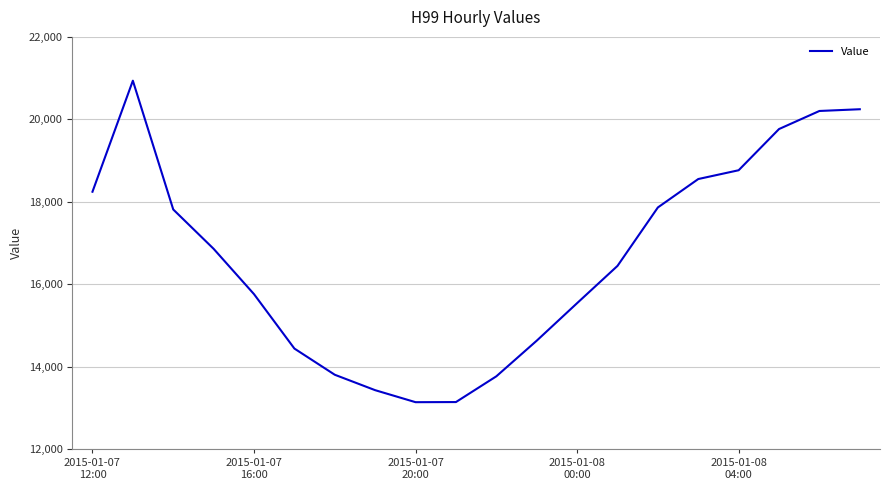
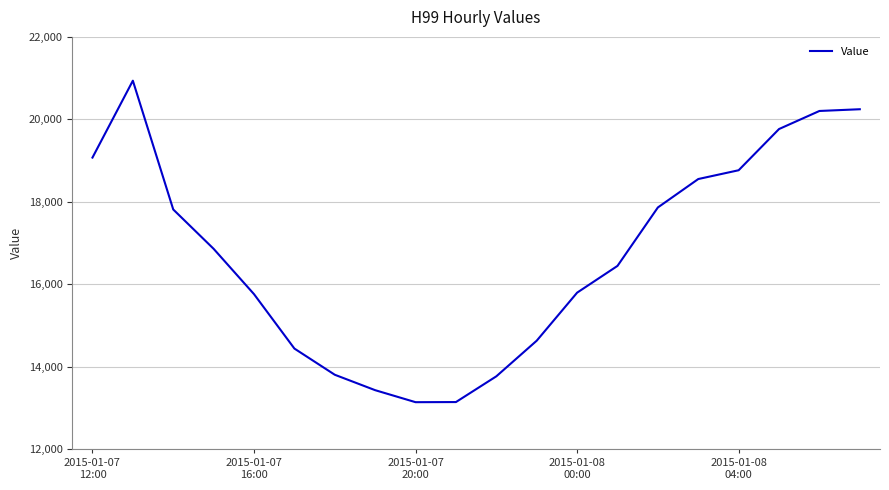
2015-01-07 12:00: 18,200 -> 19,100
2015-01-08 00:00: 15,500 -> 15,800
